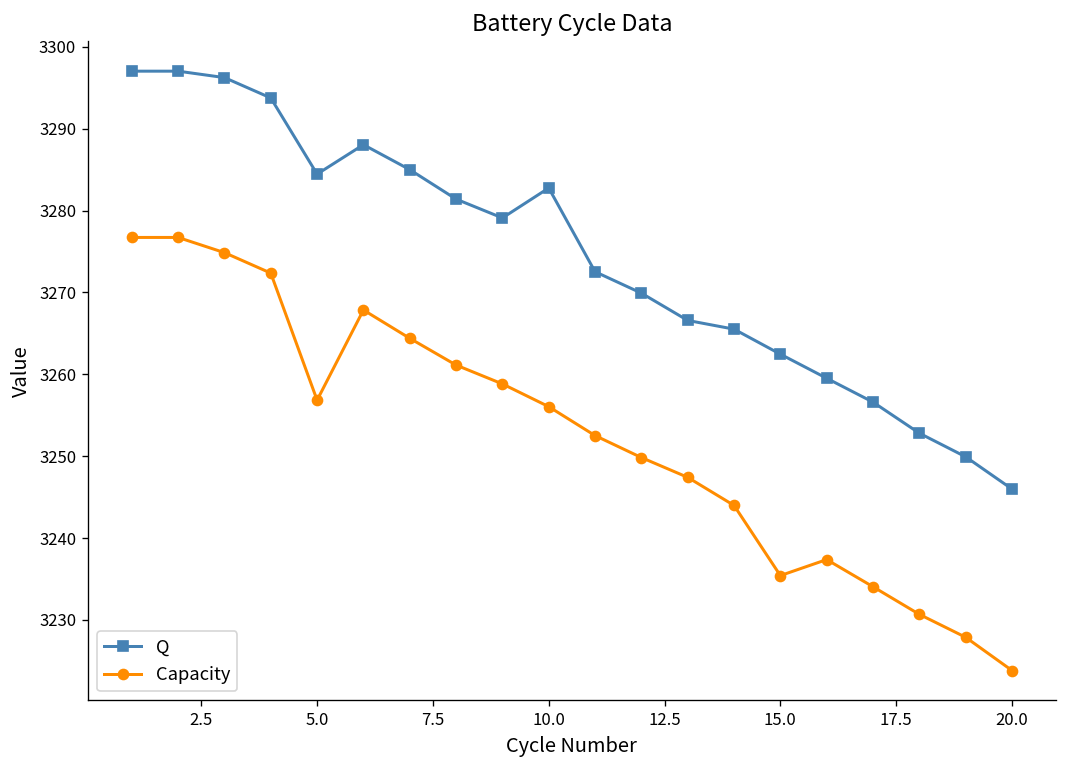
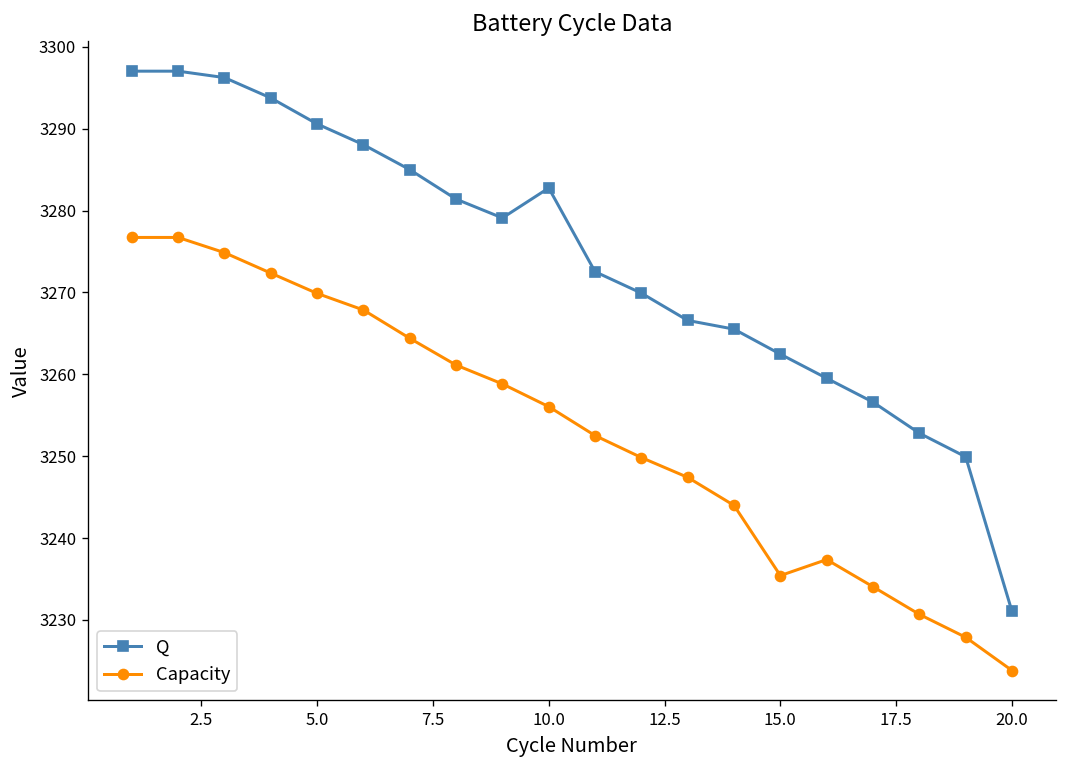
Q, 5.0: 3284 -> 3291
Capacity, 5.0: 3257 -> 3270
Q, 20.0: 3246 -> 3231
